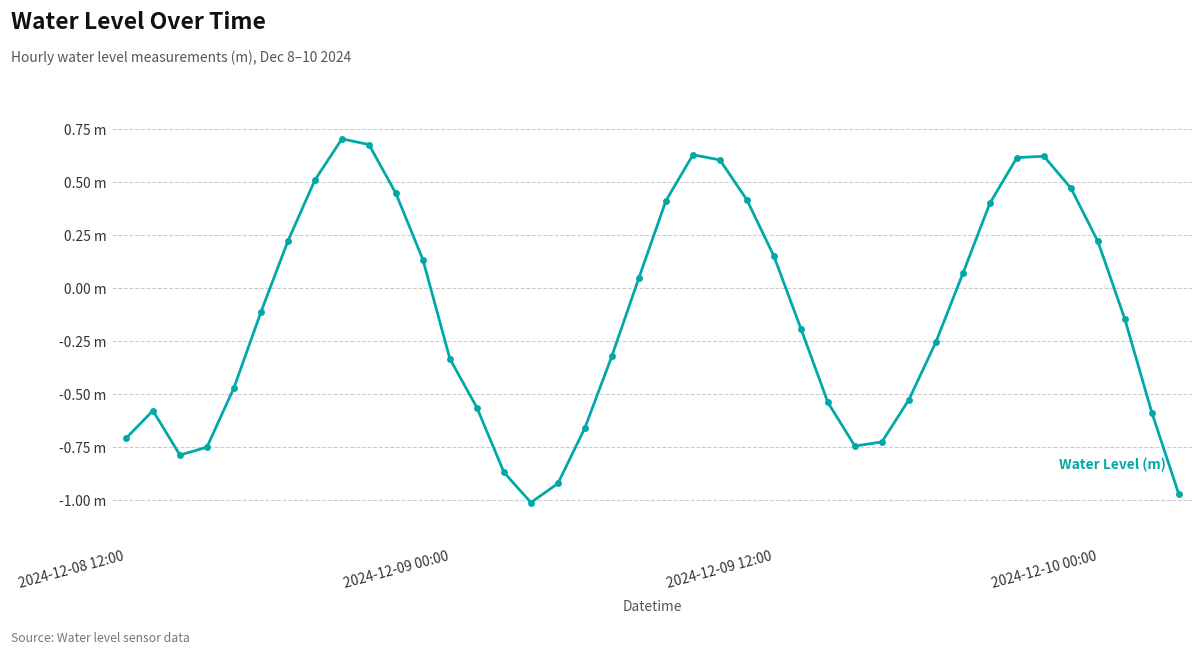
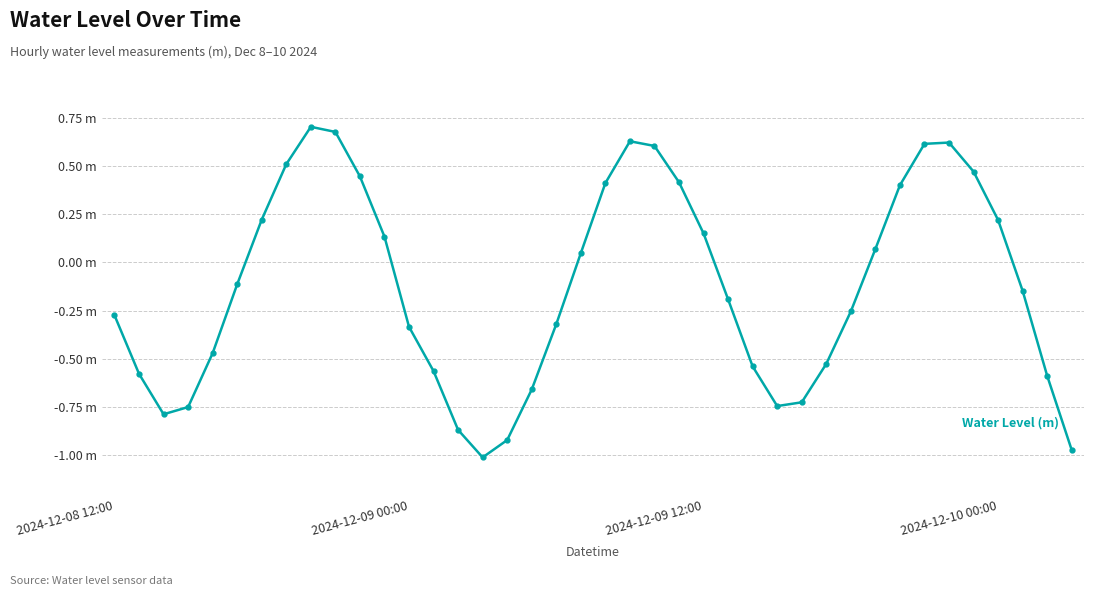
2024-12-08 12:00: -0.71 m -> -0.27 m
